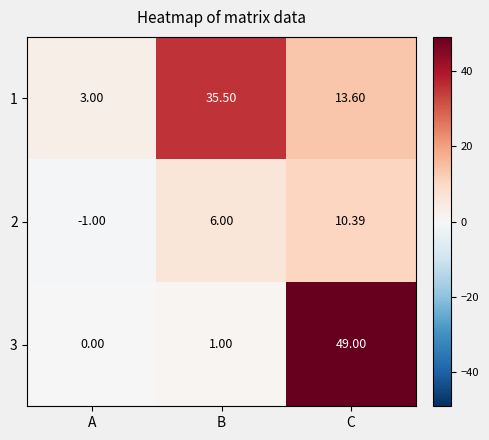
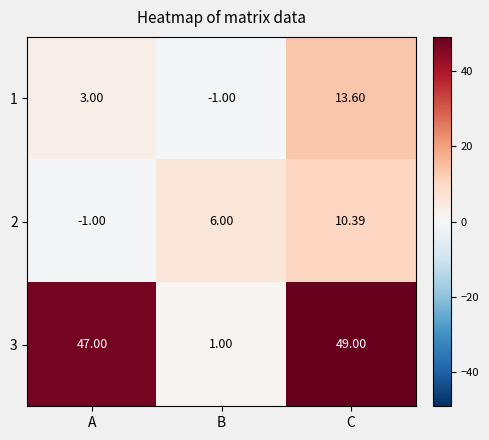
1, B: 35.50 -> -1.00
3, A: 0.00 -> 47.00
